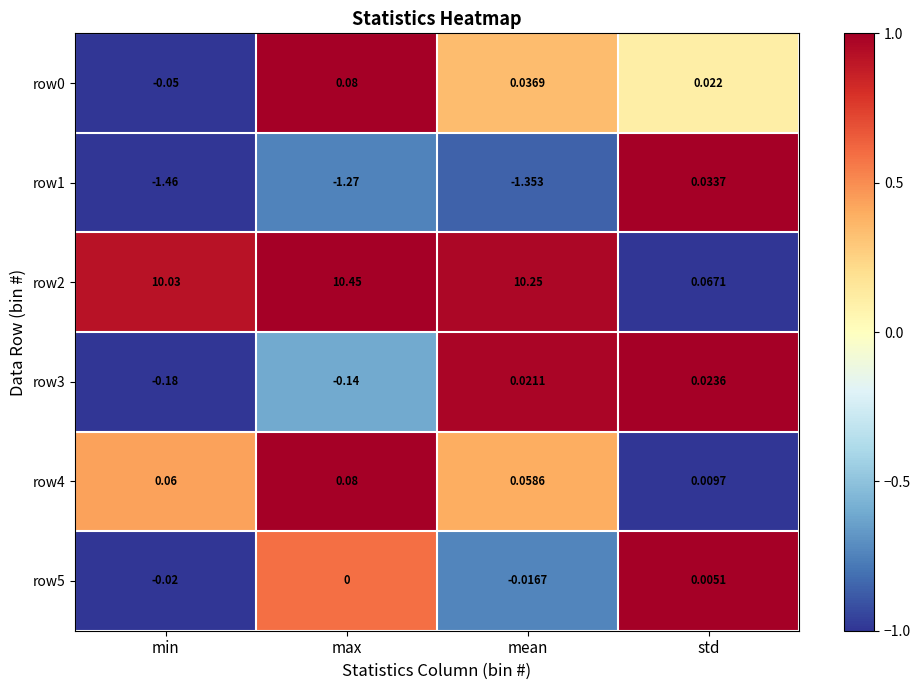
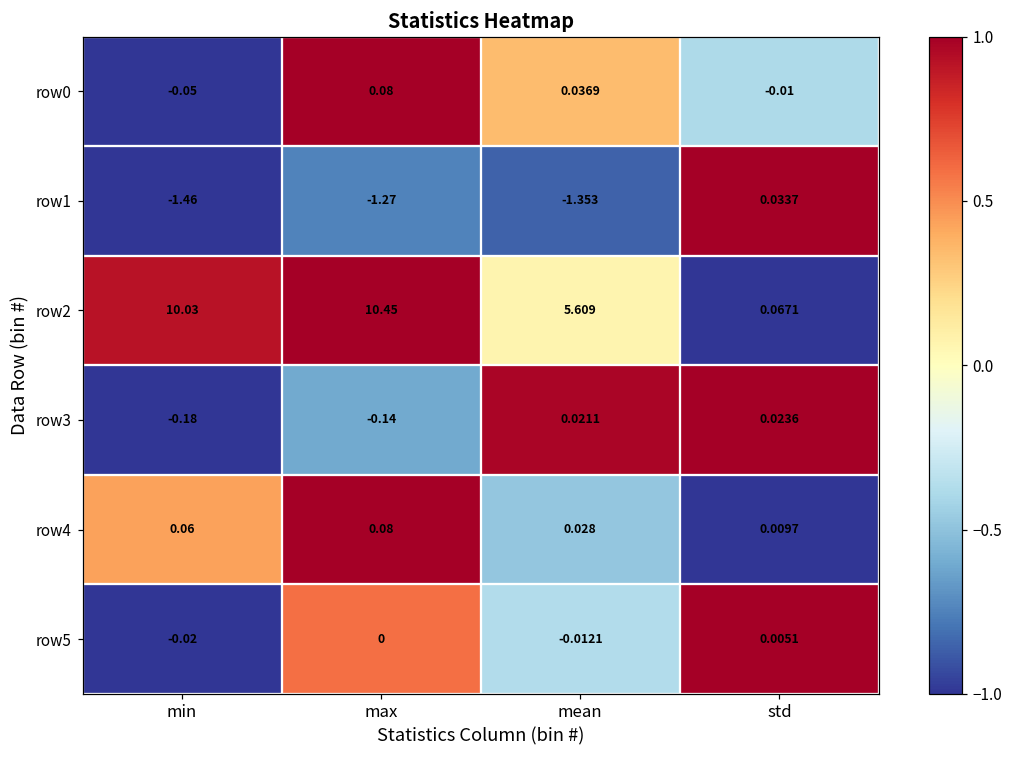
row0, std: 0.022 -> -0.01
row2, mean: 10.25 -> 5.609
row4, mean: 0.0586 -> 0.028
row5, mean: -0.0167 -> -0.0121
